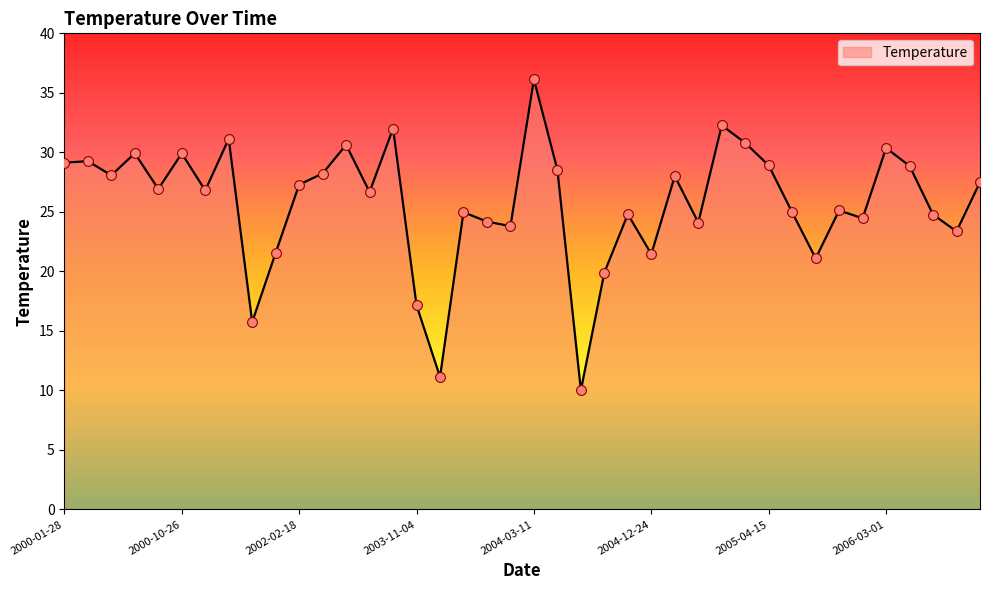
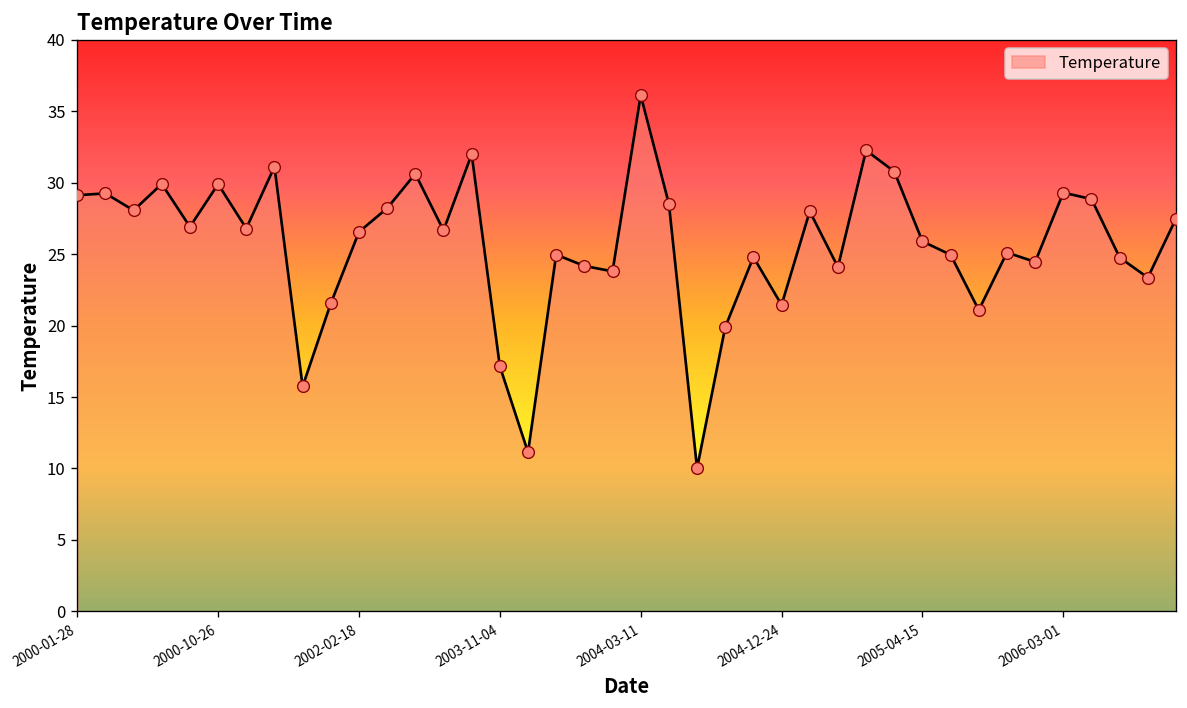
2002-02-18: 27.3 -> 26.6
2005-04-15: 28.9 -> 25.9
2006-03-01: 30.4 -> 29.3
